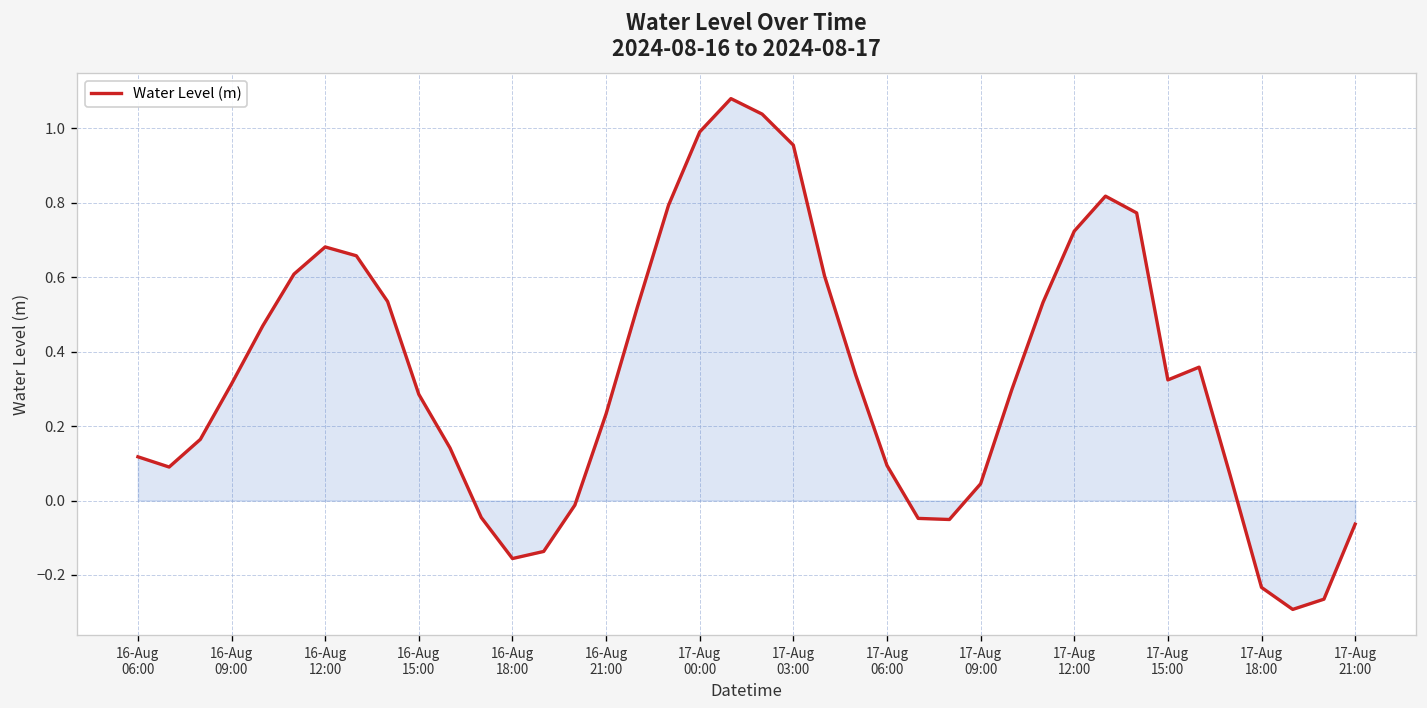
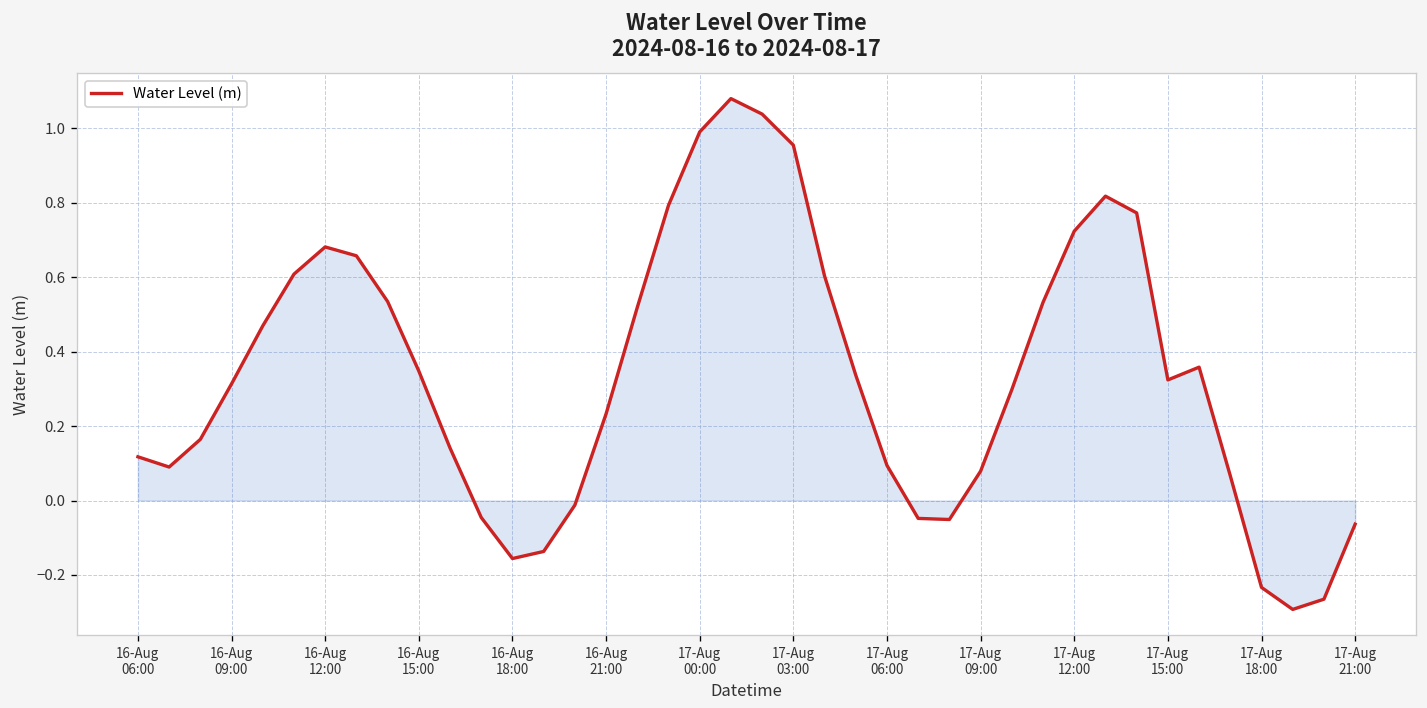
Water Level (m), 16-Aug 15:00: 0.29 -> 0.35
Water Level (m), 17-Aug 09:00: 0.05 -> 0.08
